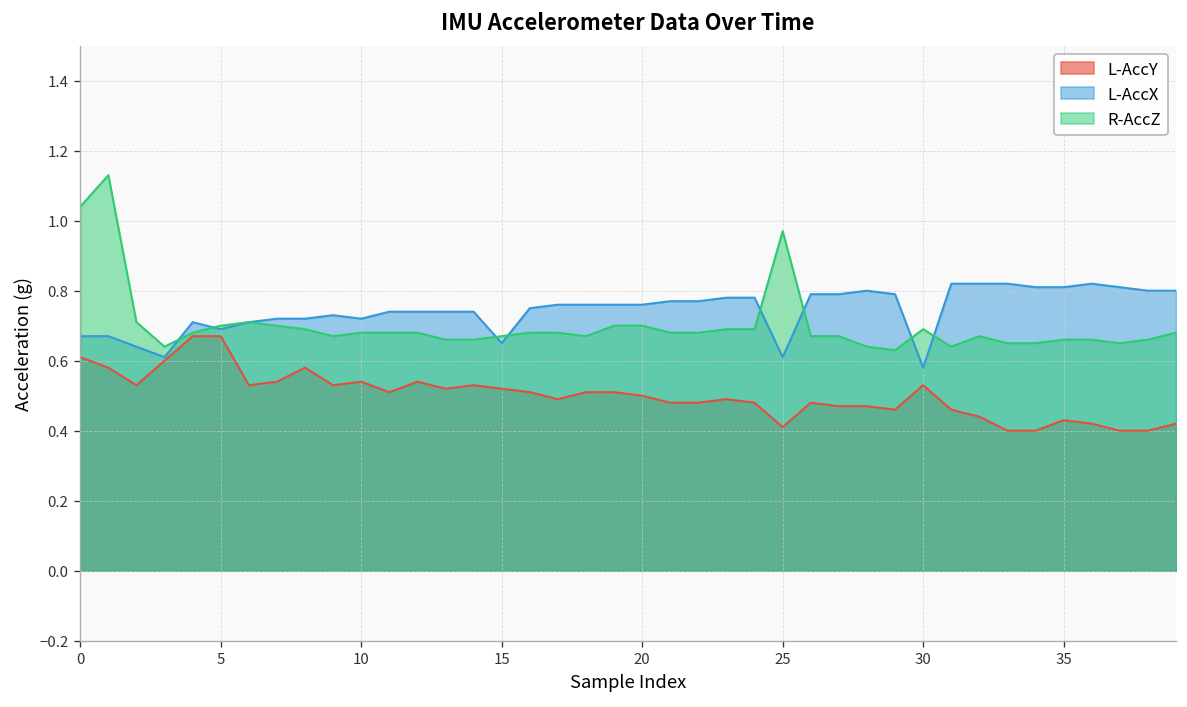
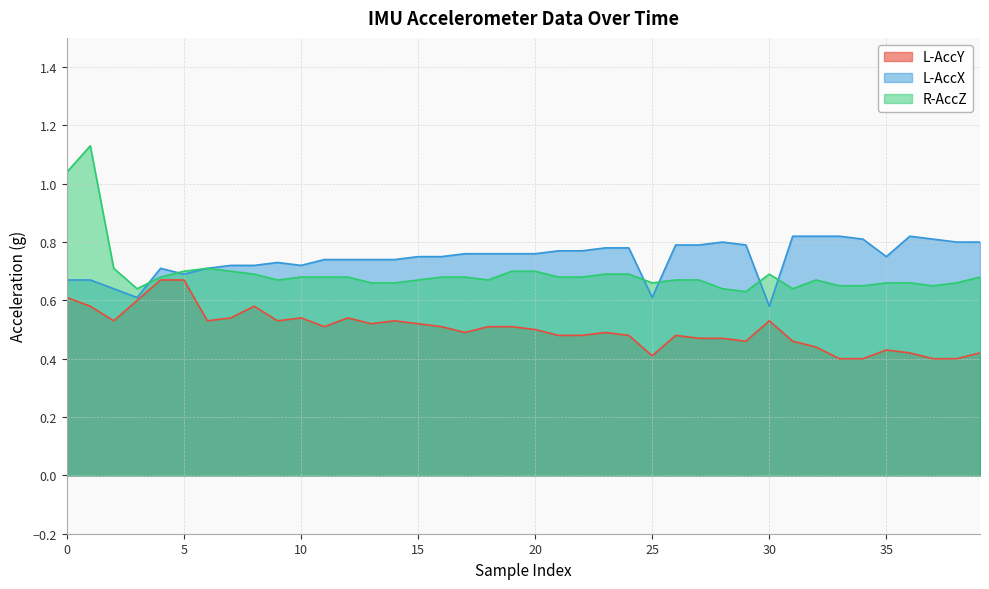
L-AccX, 15: 0.65 -> 0.75
R-AccZ, 25: 0.97 -> 0.66
L-AccX, 35: 0.81 -> 0.75
